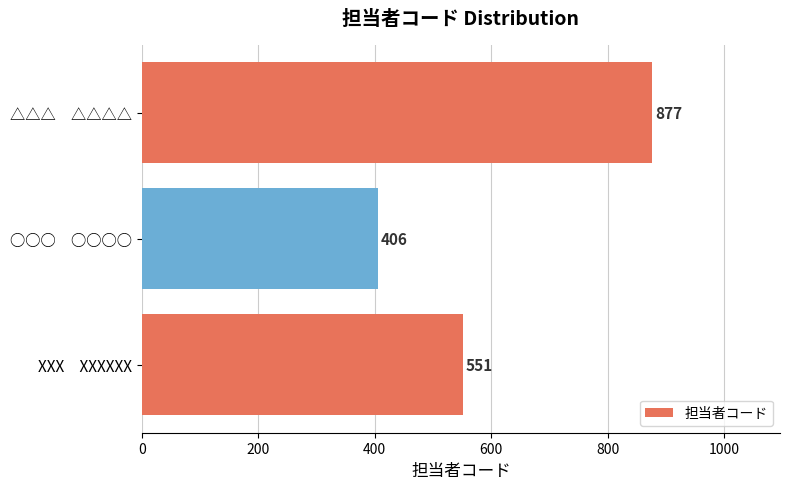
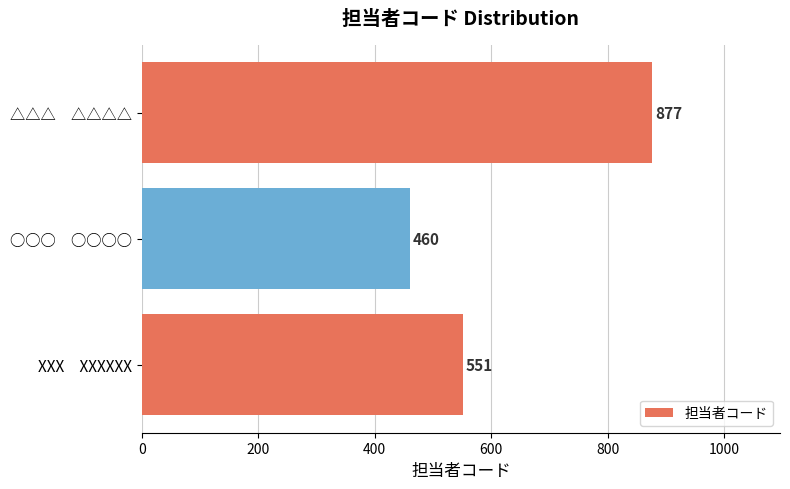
○○○ ○○○○: 406 -> 460
